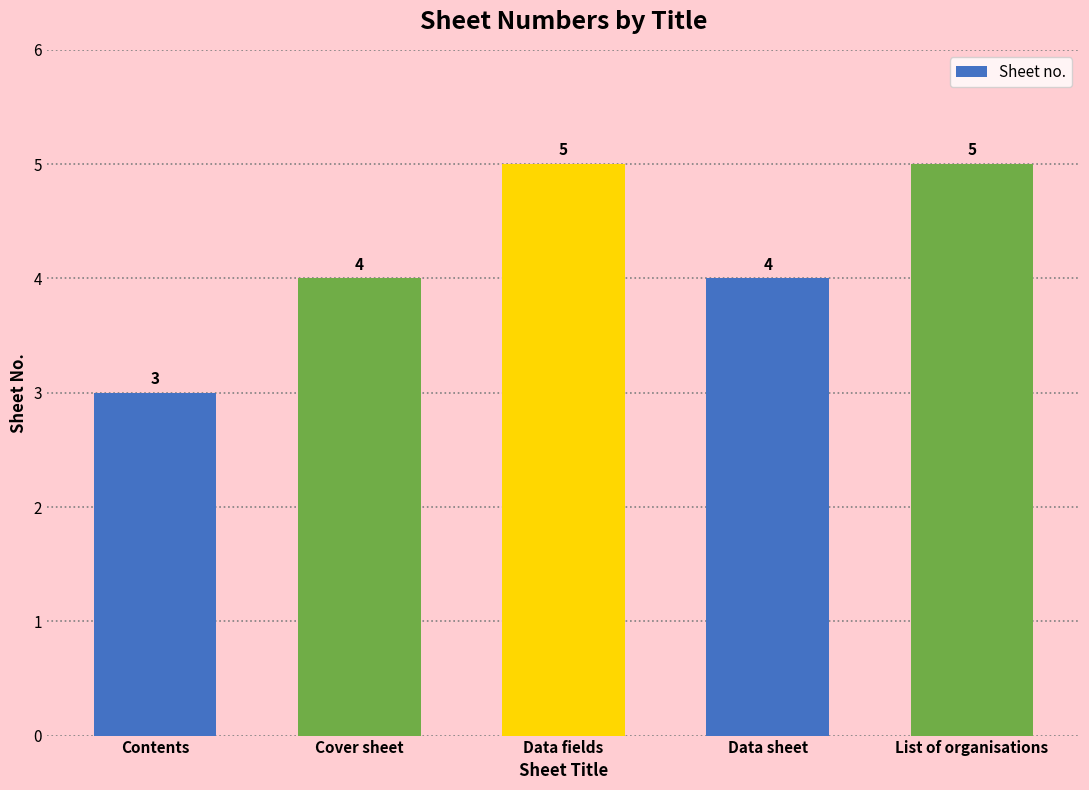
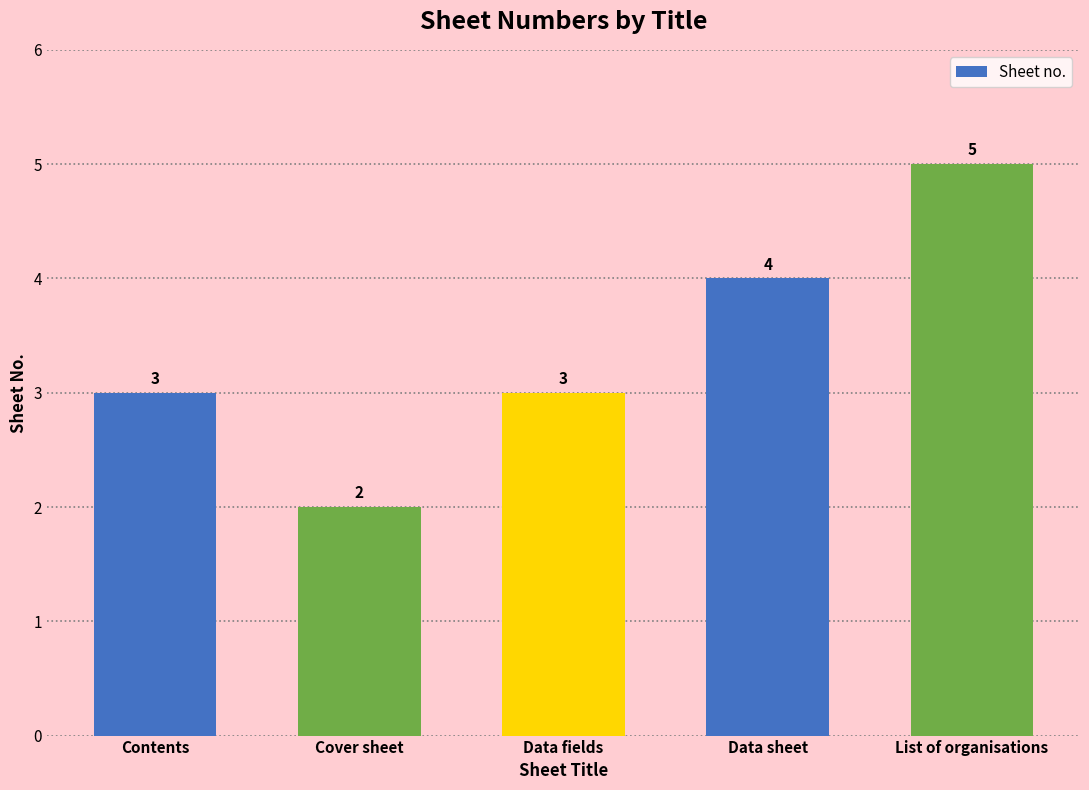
Cover sheet: 4 -> 2
Data fields: 5 -> 3
